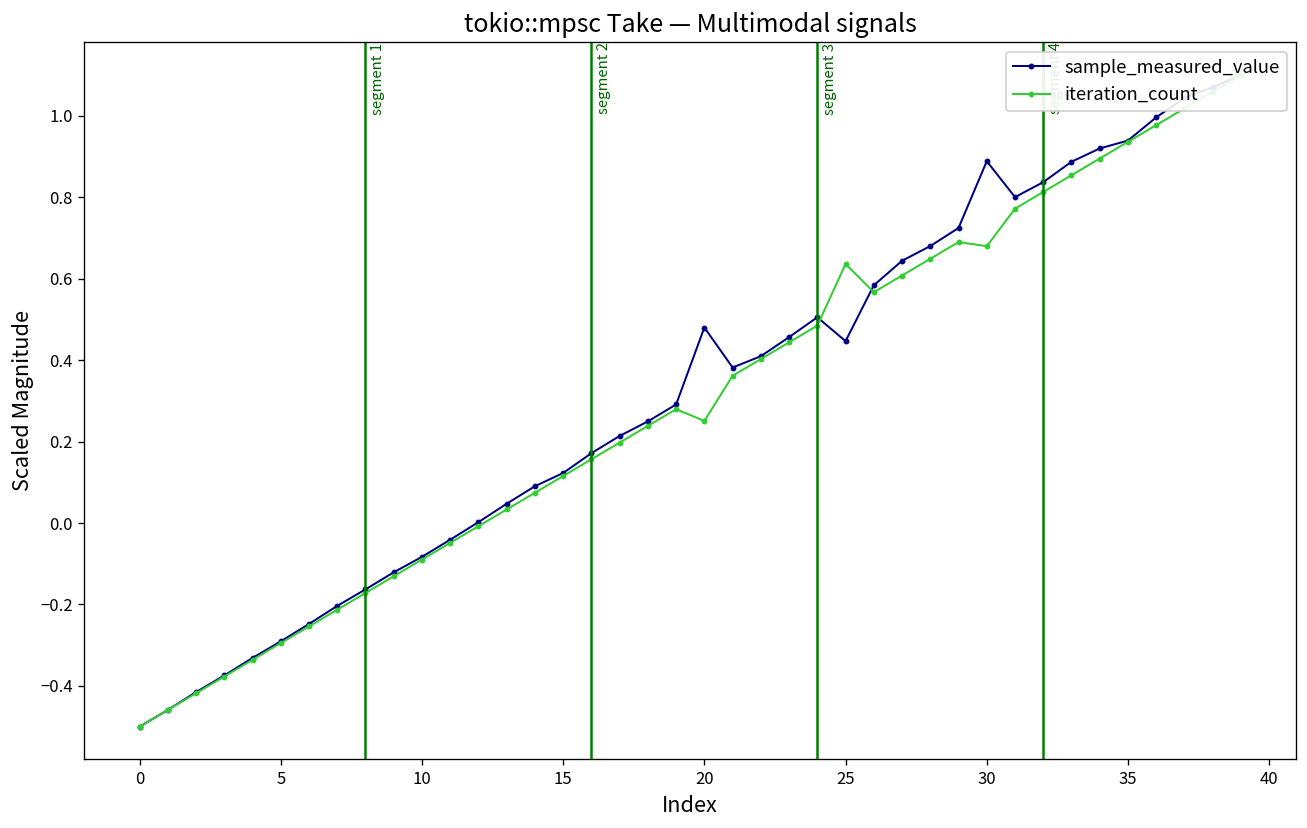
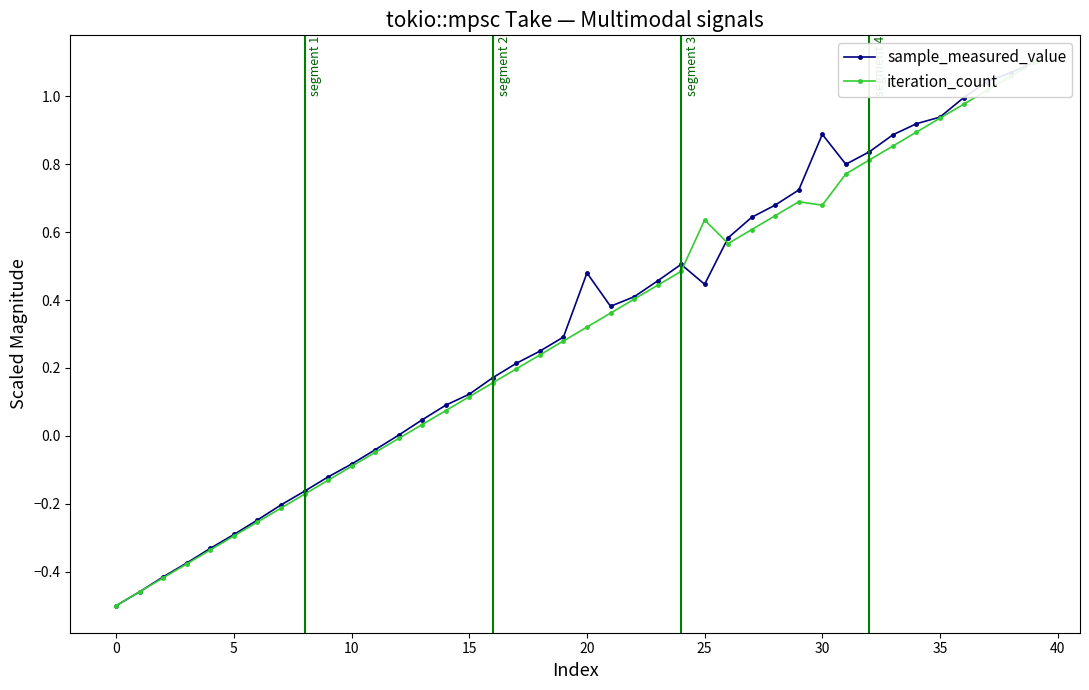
iteration_count, 20: 0.25 -> 0.32
